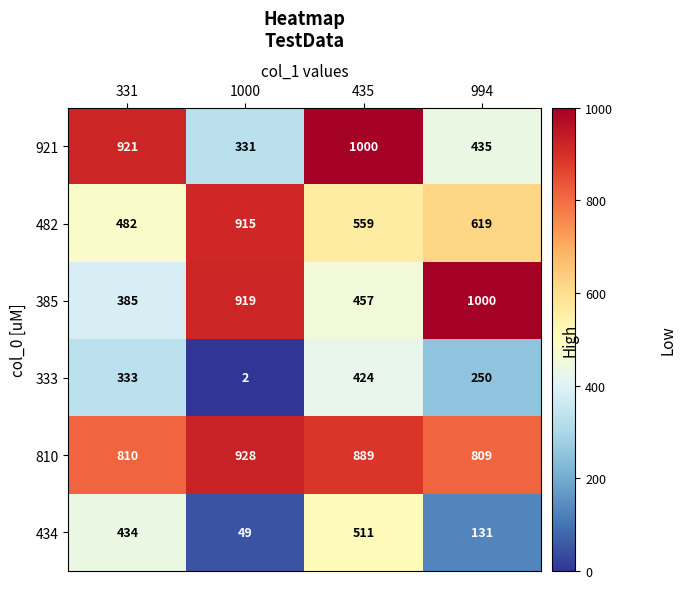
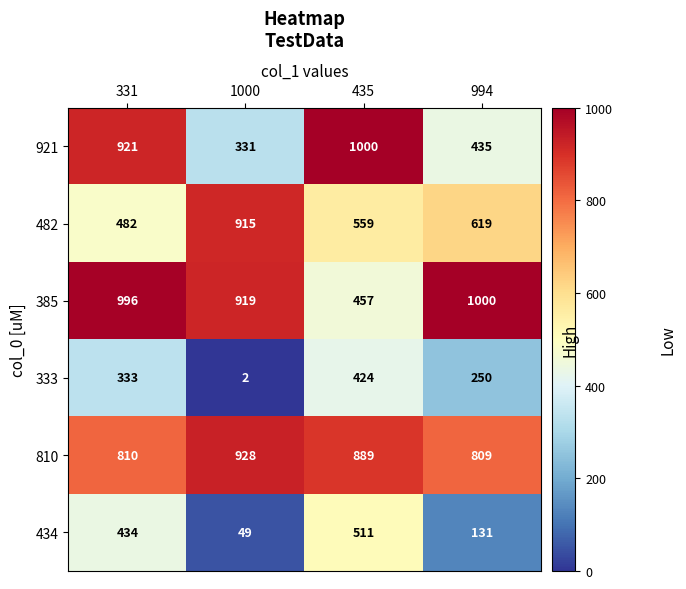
385, 331: 385 -> 996
